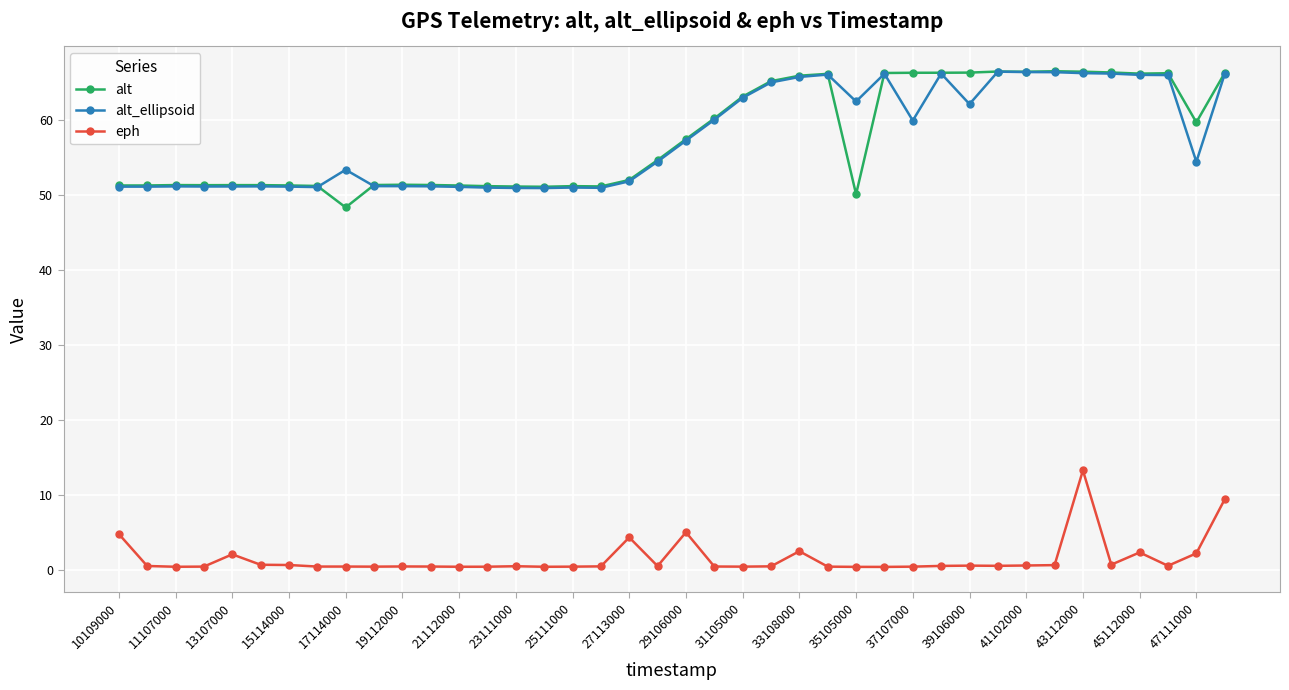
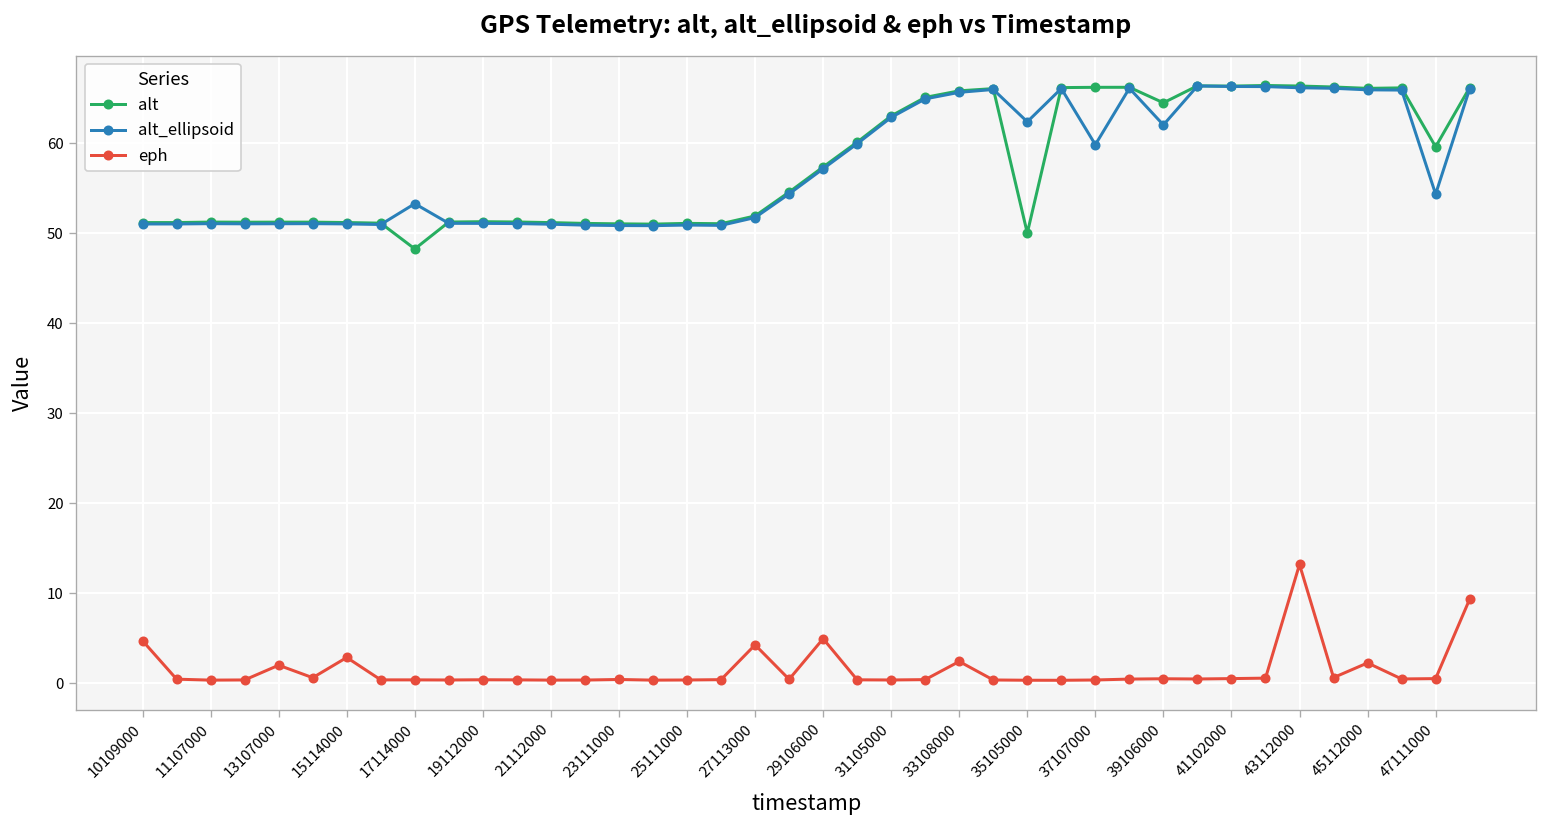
eph, 15114000: 1 -> 3
alt, 39106000: 66 -> 65
eph, 47111000: 2 -> 1
